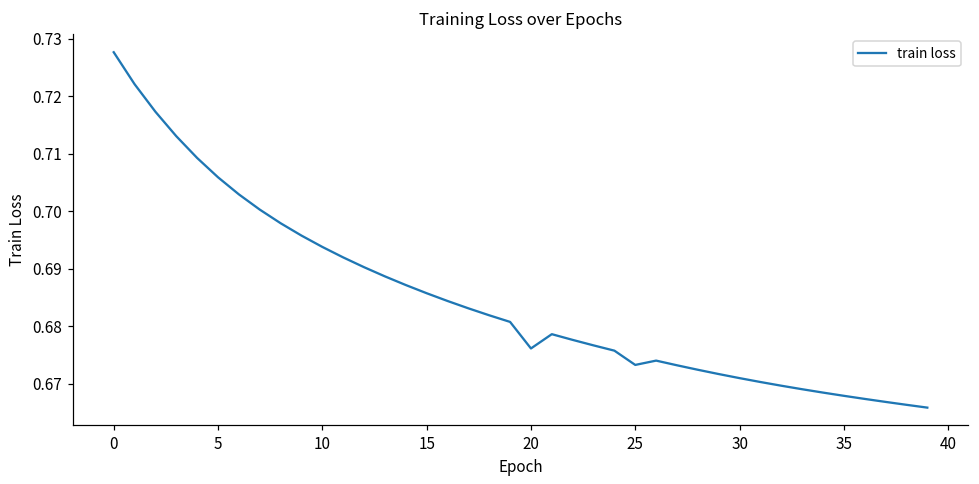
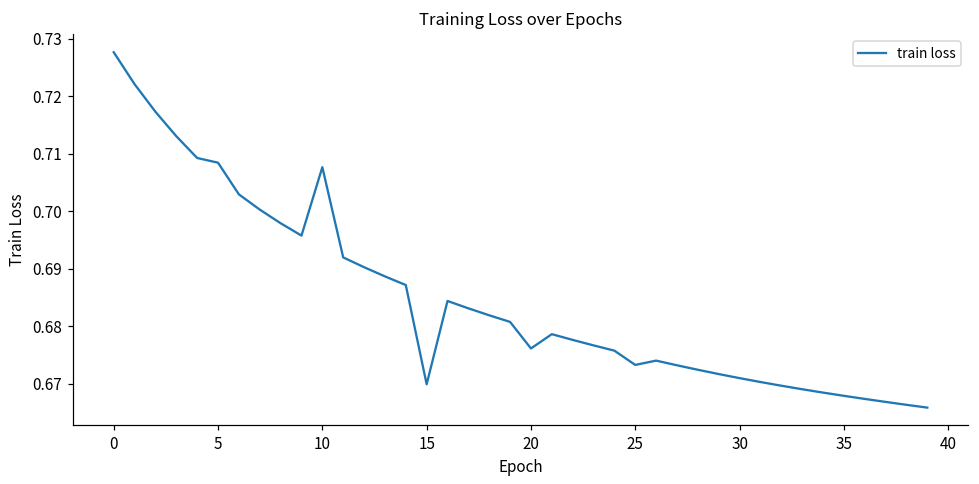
5: 0.706 -> 0.708
10: 0.694 -> 0.708
15: 0.686 -> 0.670
